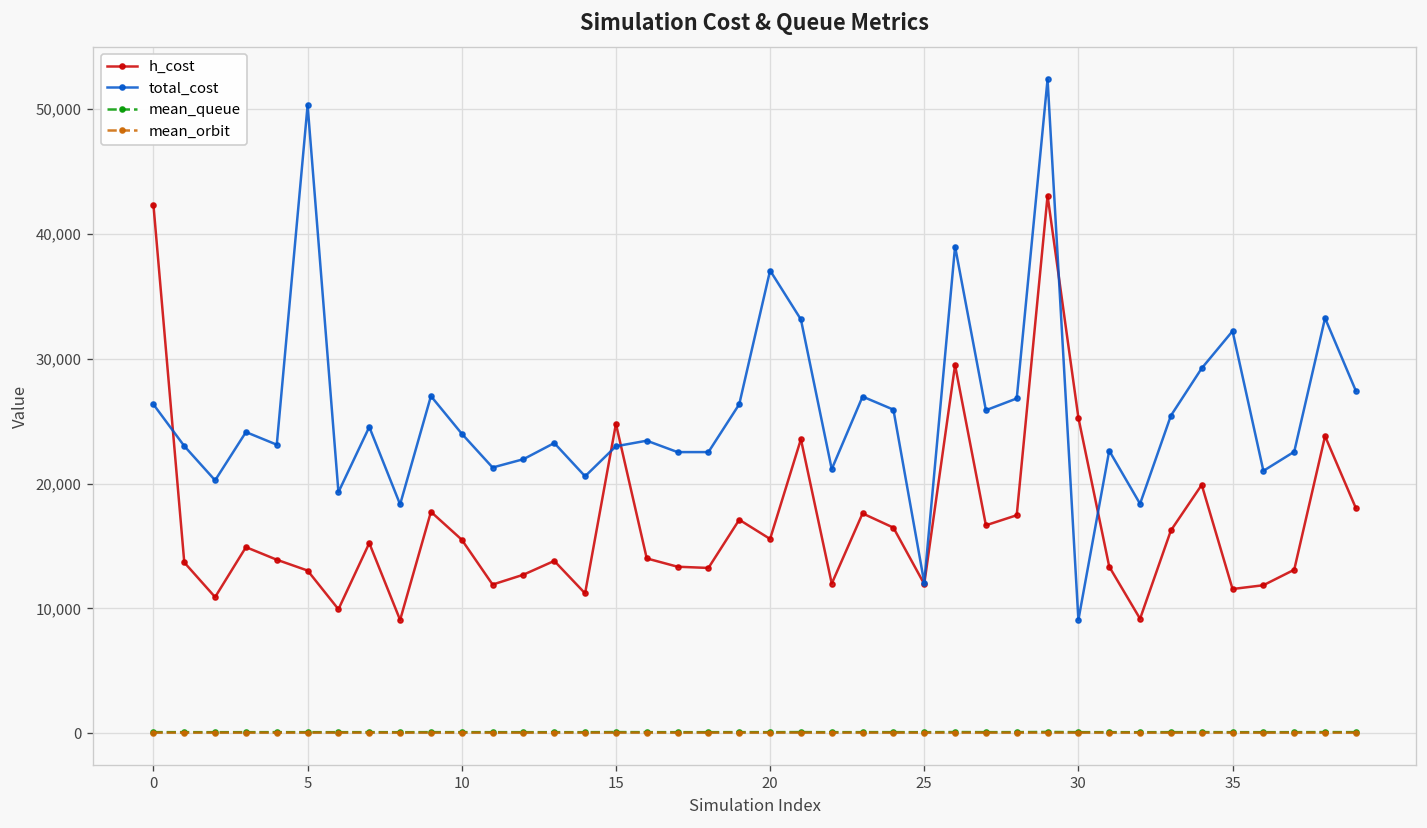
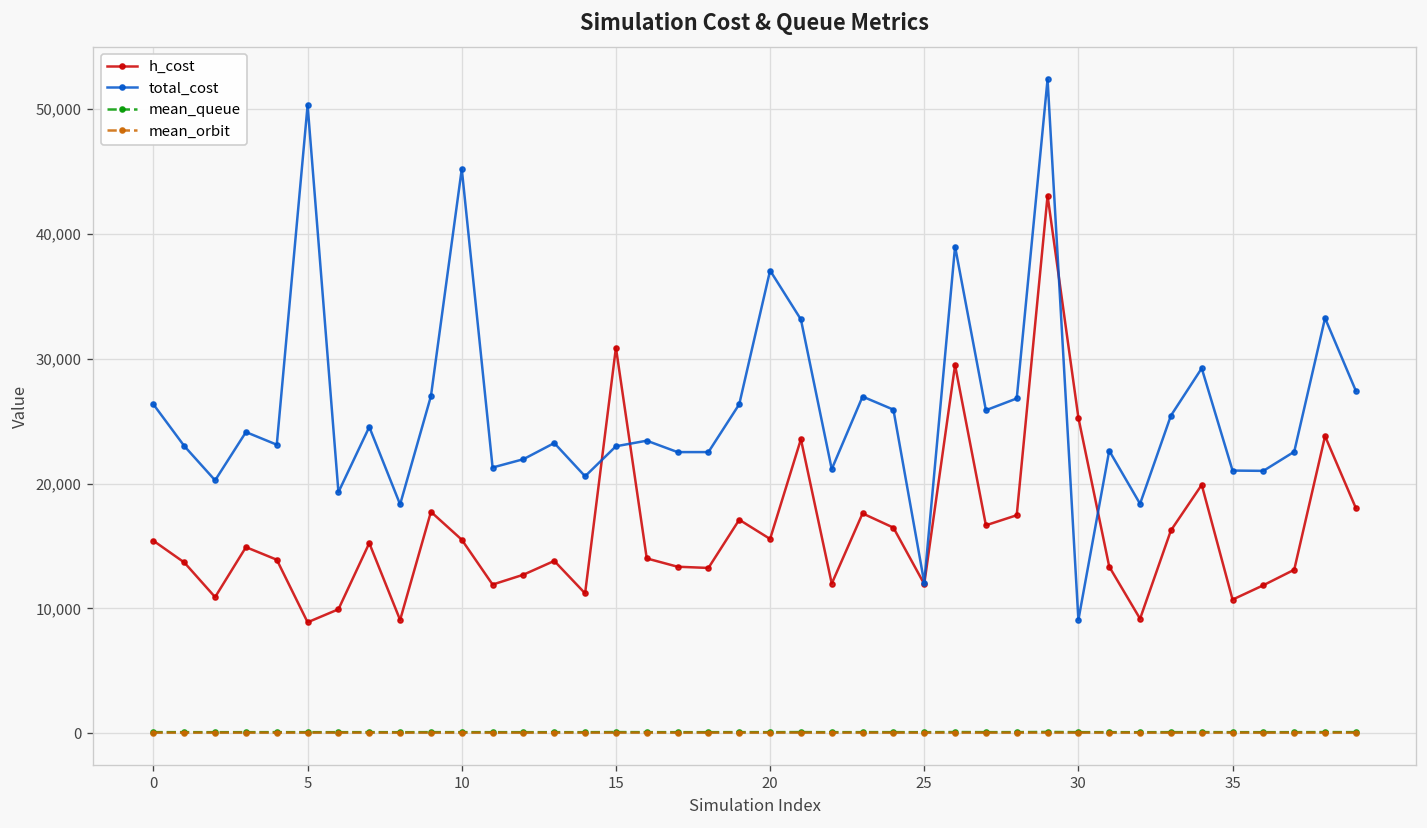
h_cost, 0: 42,300 -> 15,400
h_cost, 5: 13,000 -> 8,900
total_cost, 10: 24,000 -> 45,200
h_cost, 15: 24,800 -> 30,900
h_cost, 35: 11,600 -> 10,700
total_cost, 35: 32,200 -> 21,000
